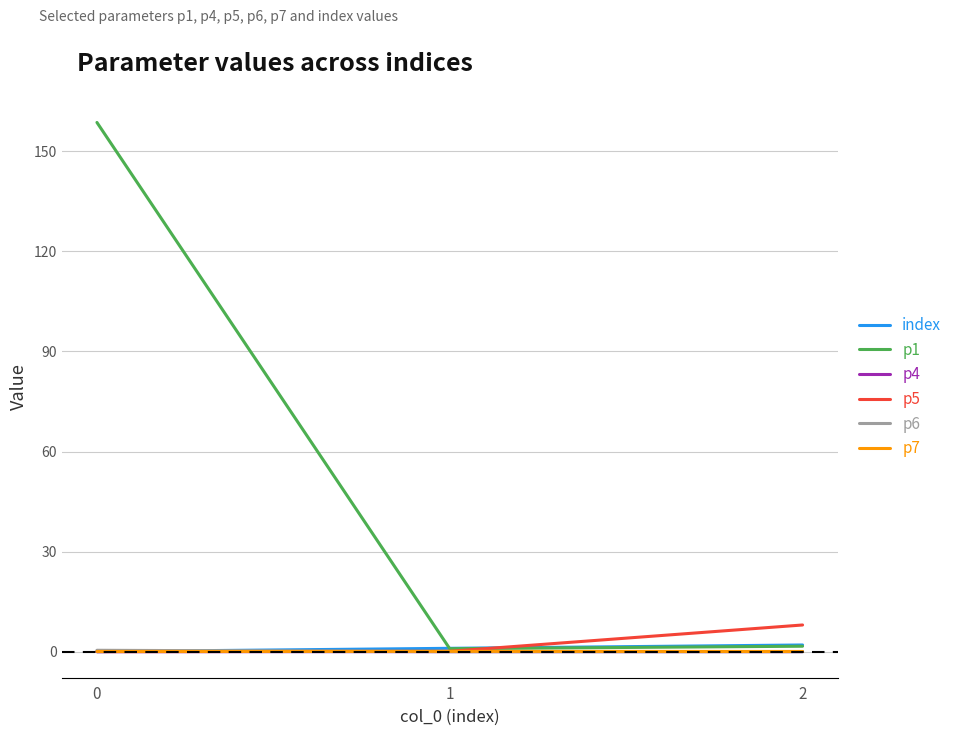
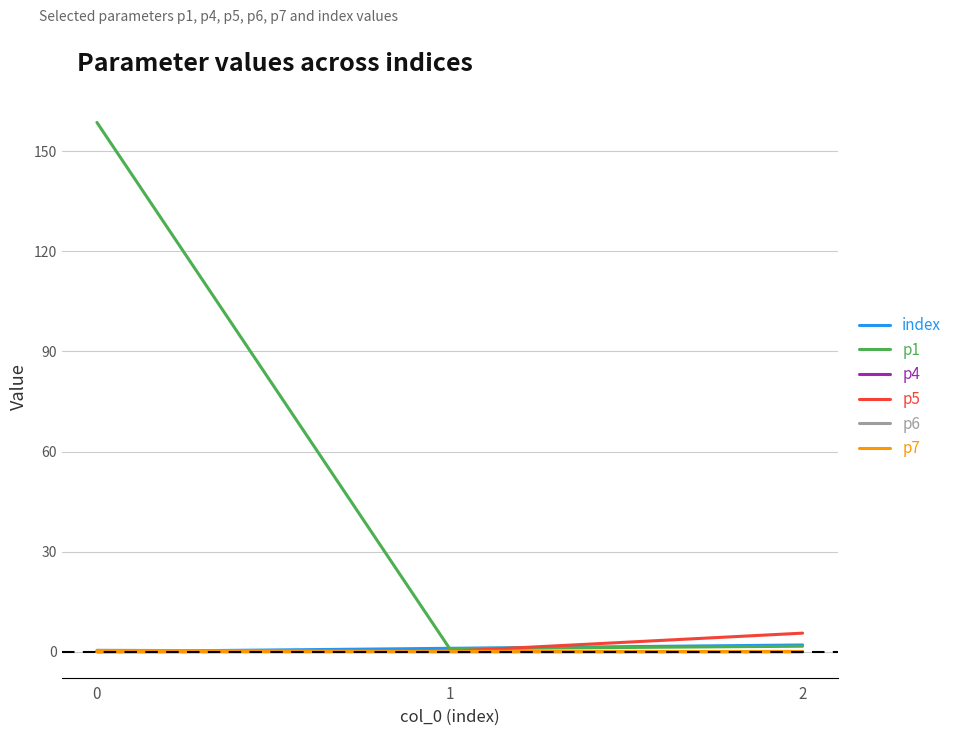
p5, 2: 8 -> 6
